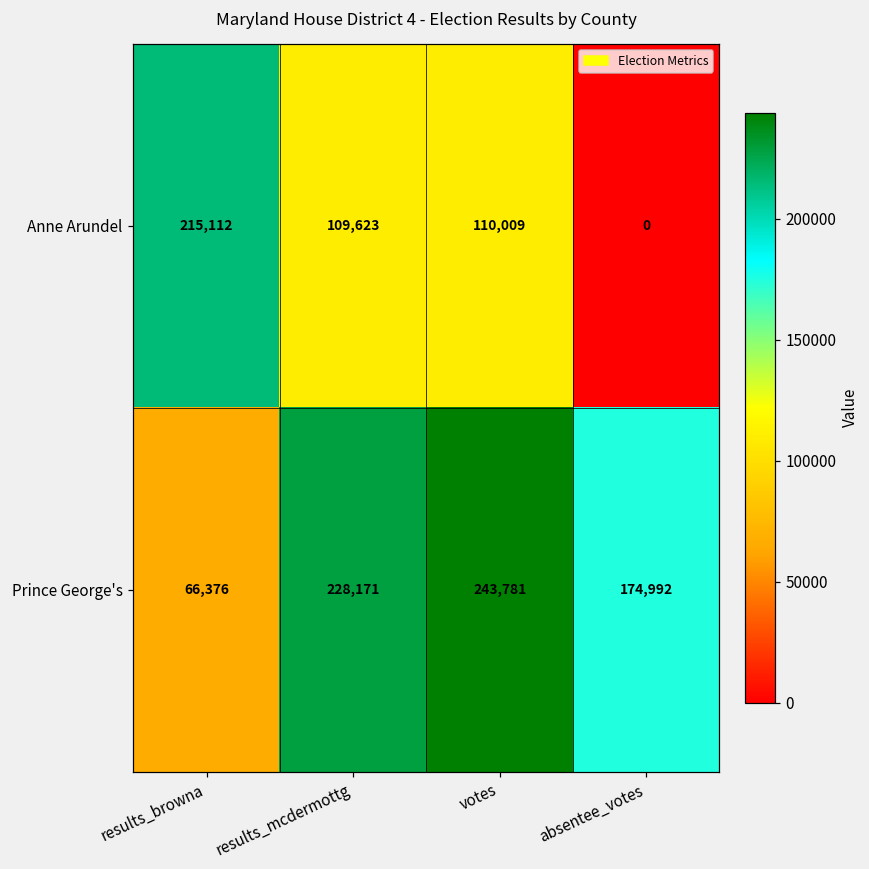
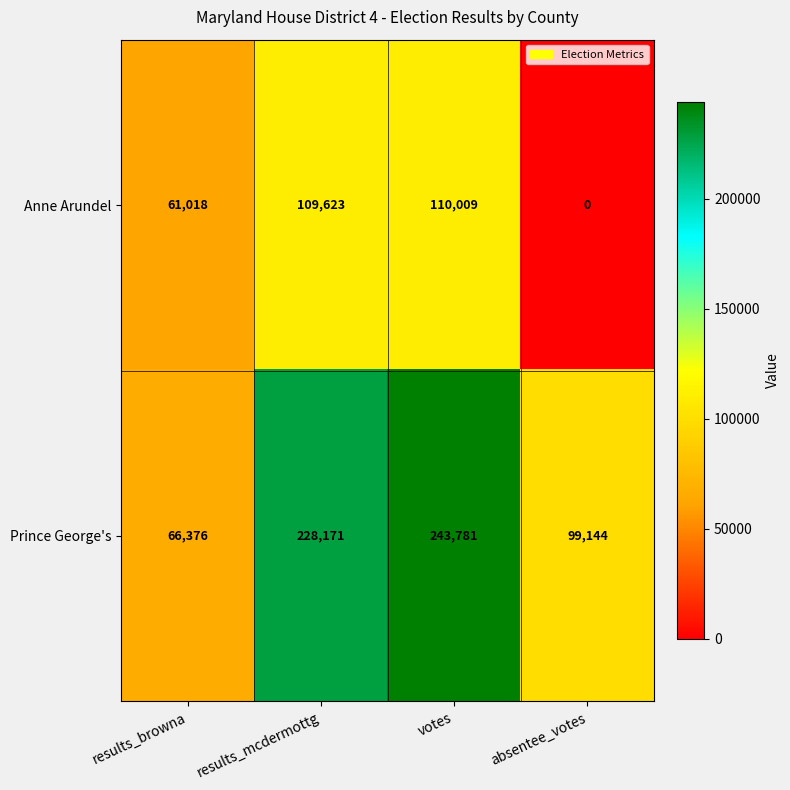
Anne Arundel, results_browna: 215,112 -> 61,018
Prince George's, absentee_votes: 174,992 -> 99,144
